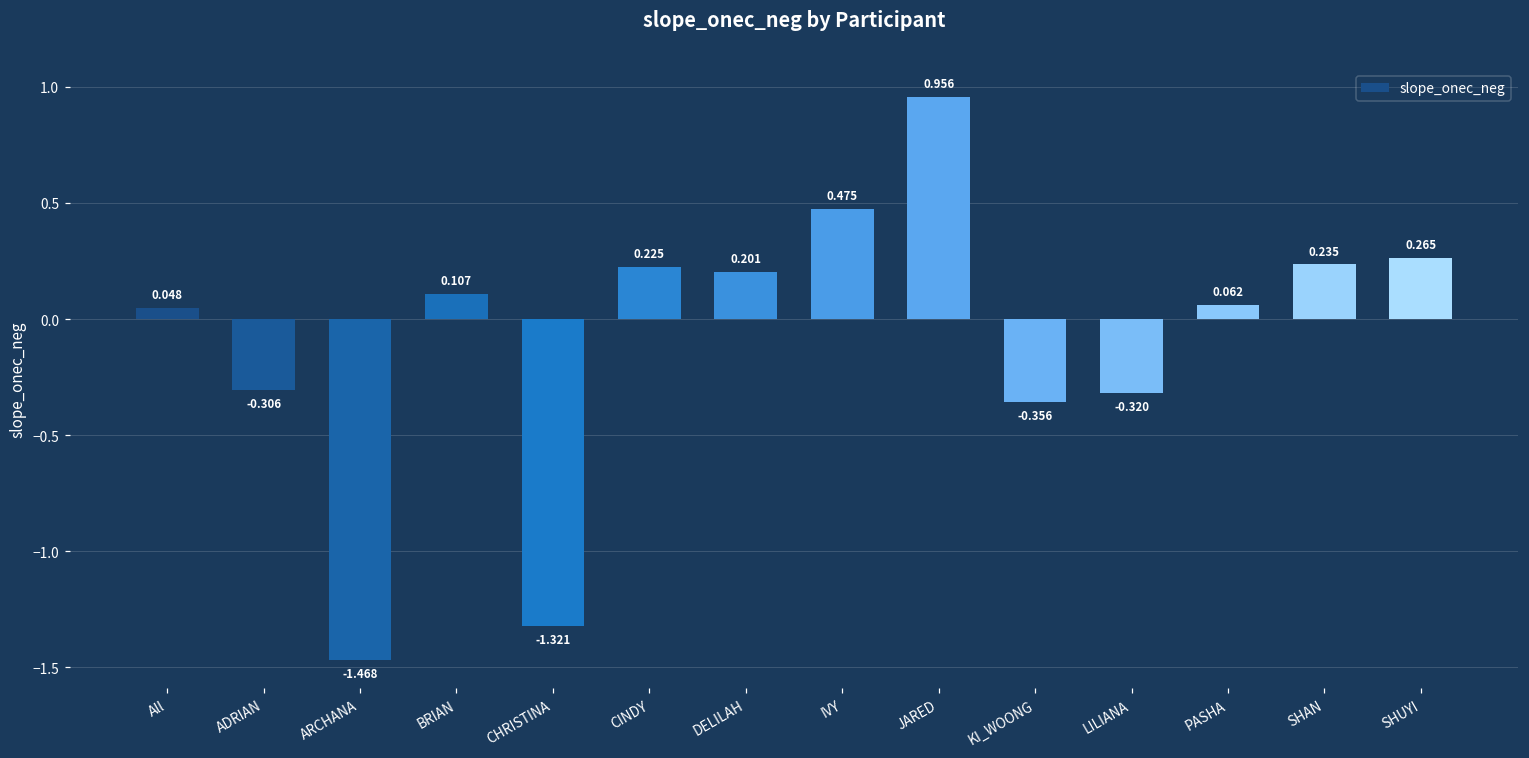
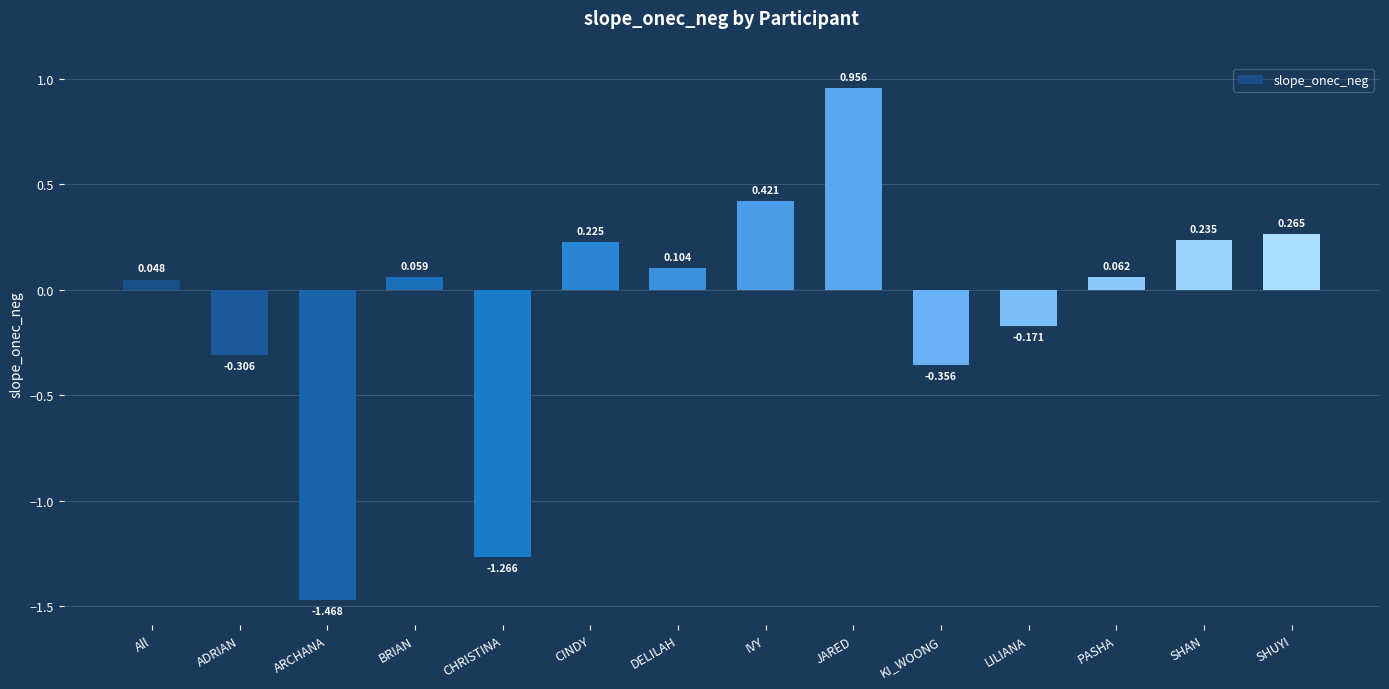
BRIAN: 0.107 -> 0.059
CHRISTINA: -1.321 -> -1.266
DELILAH: 0.201 -> 0.104
IVY: 0.475 -> 0.421
LILIANA: -0.320 -> -0.171
